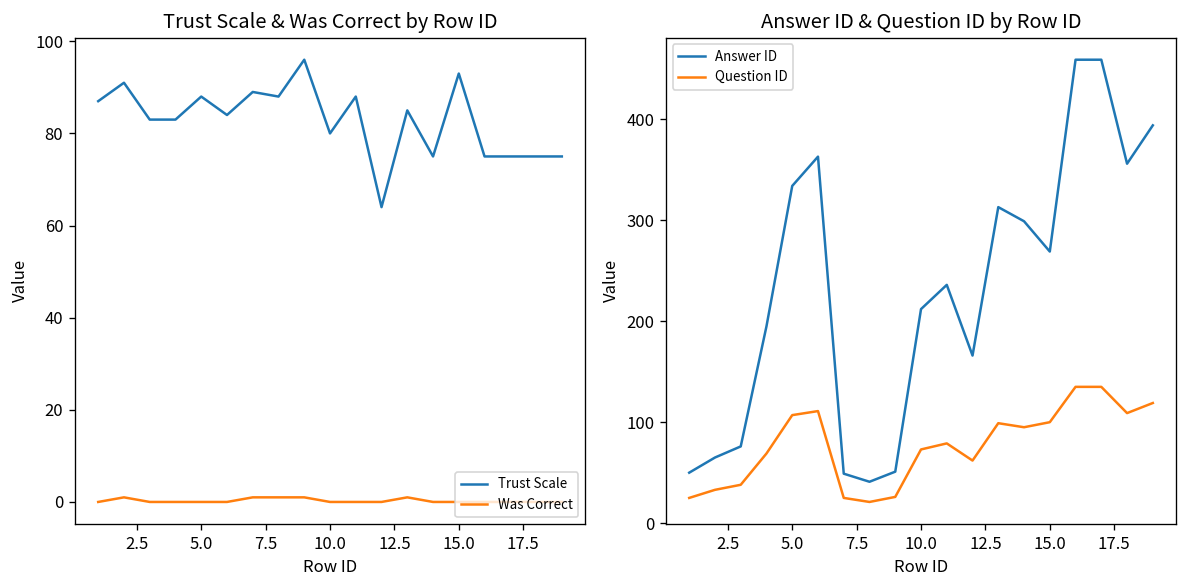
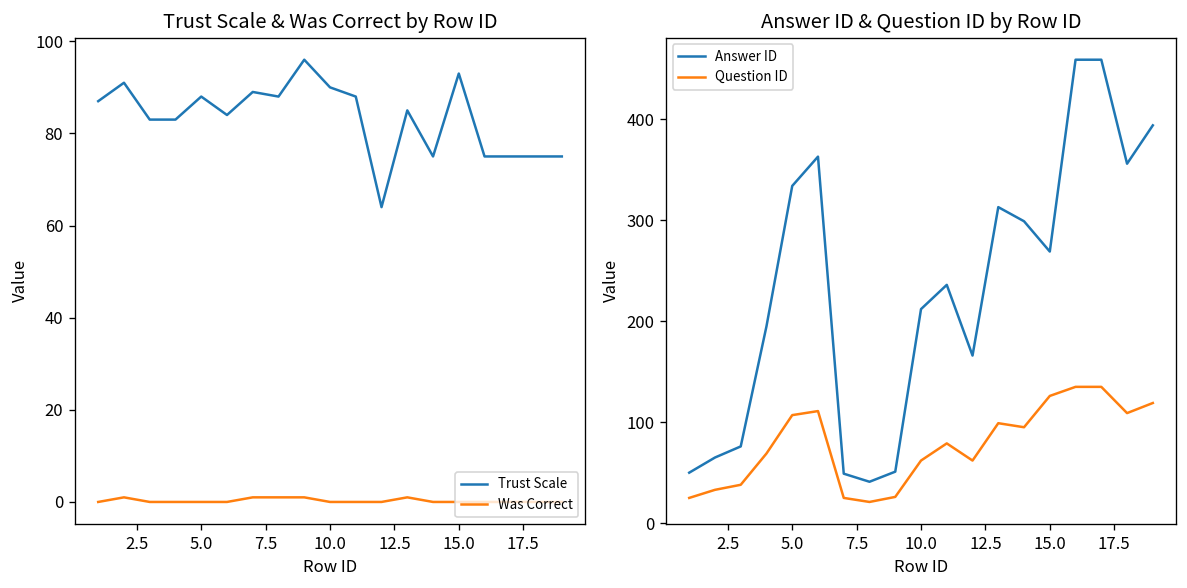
Trust Scale & Was Correct by Row ID, Trust Scale, 10.0: 80 -> 90
Answer ID & Question ID by Row ID, Question ID, 10.0: 70 -> 60
Answer ID & Question ID by Row ID, Question ID, 15.0: 100 -> 130
